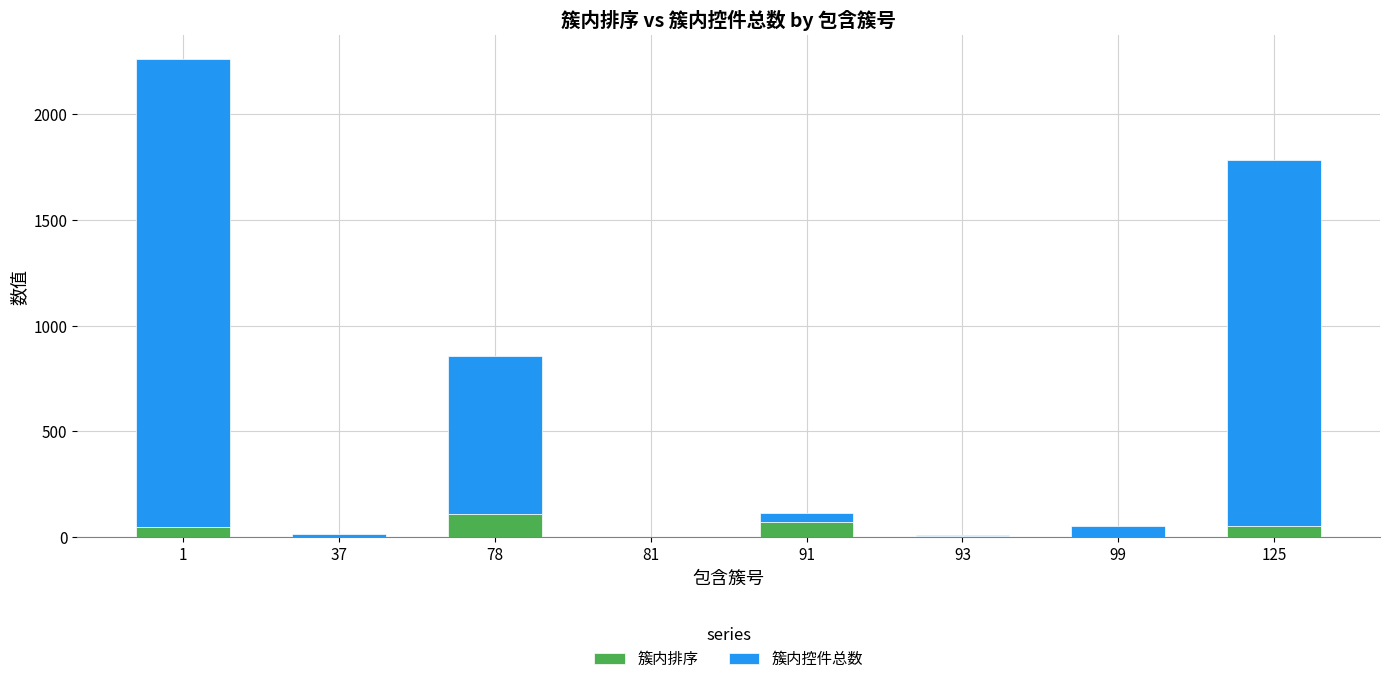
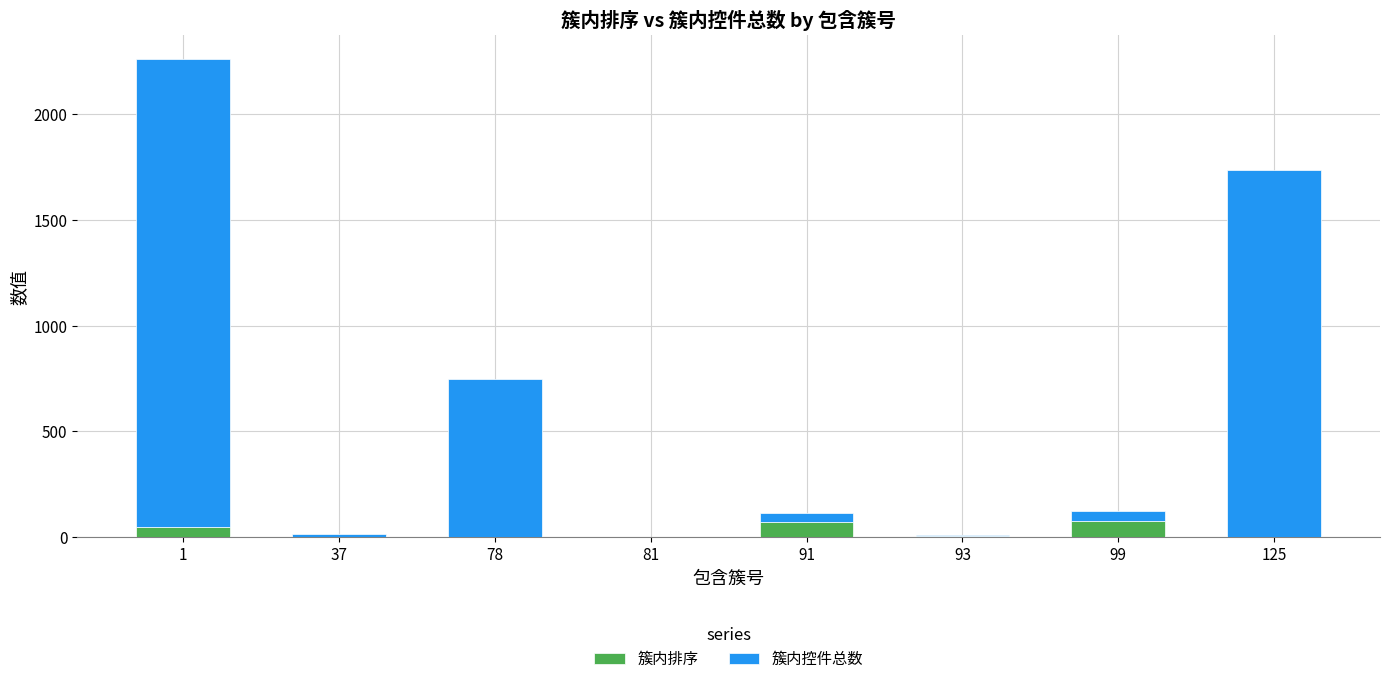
簇内排序, 78: 110 -> 0
簇内排序, 99: 0 -> 80
簇内排序, 125: 50 -> 0
